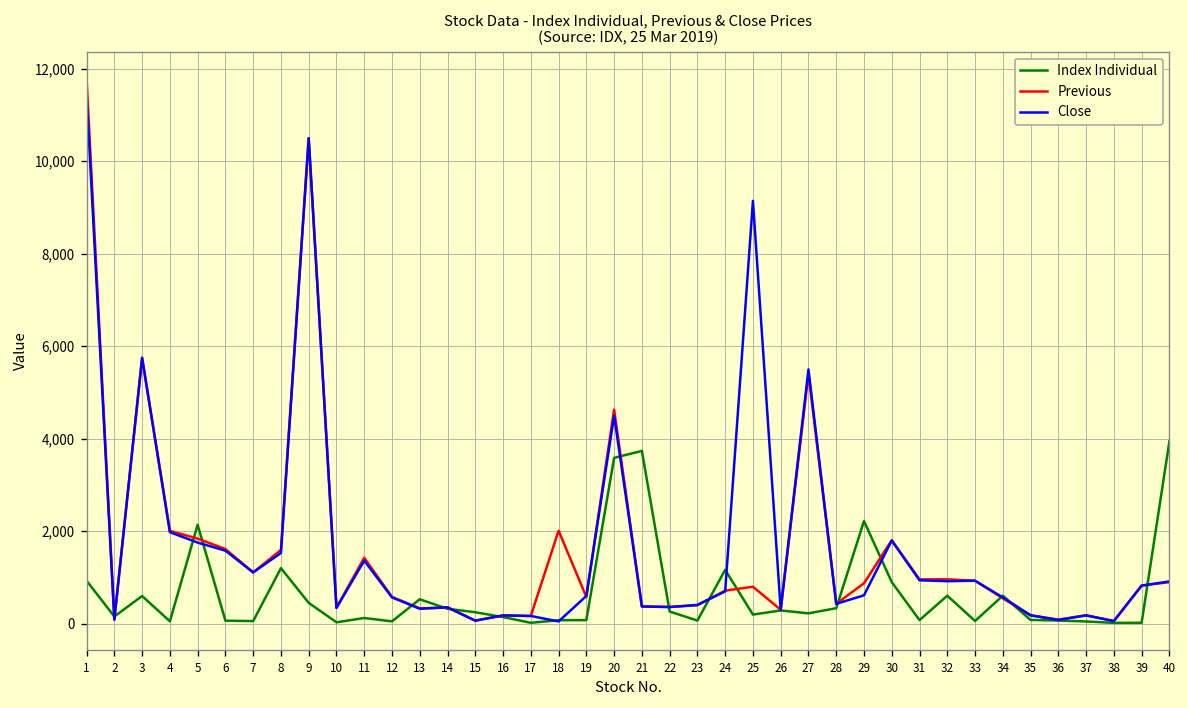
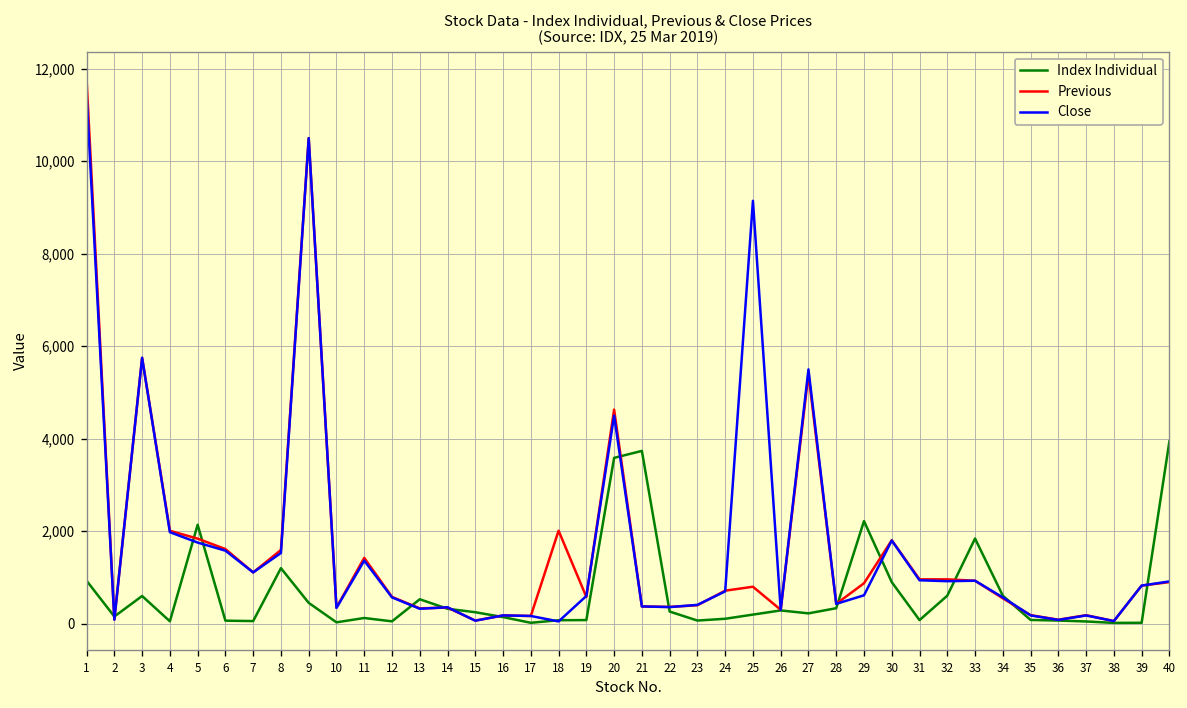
Index Individual, 24: 1,200 -> 100
Index Individual, 33: 100 -> 1,800
